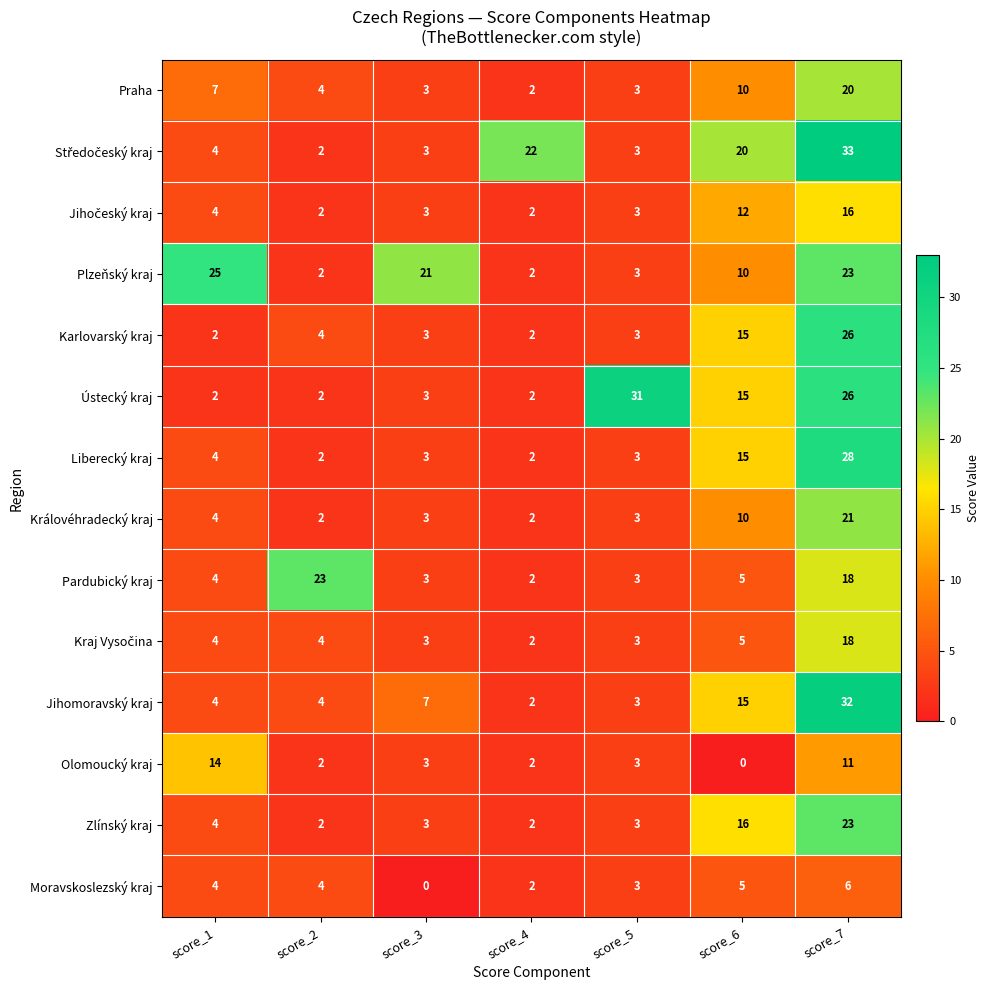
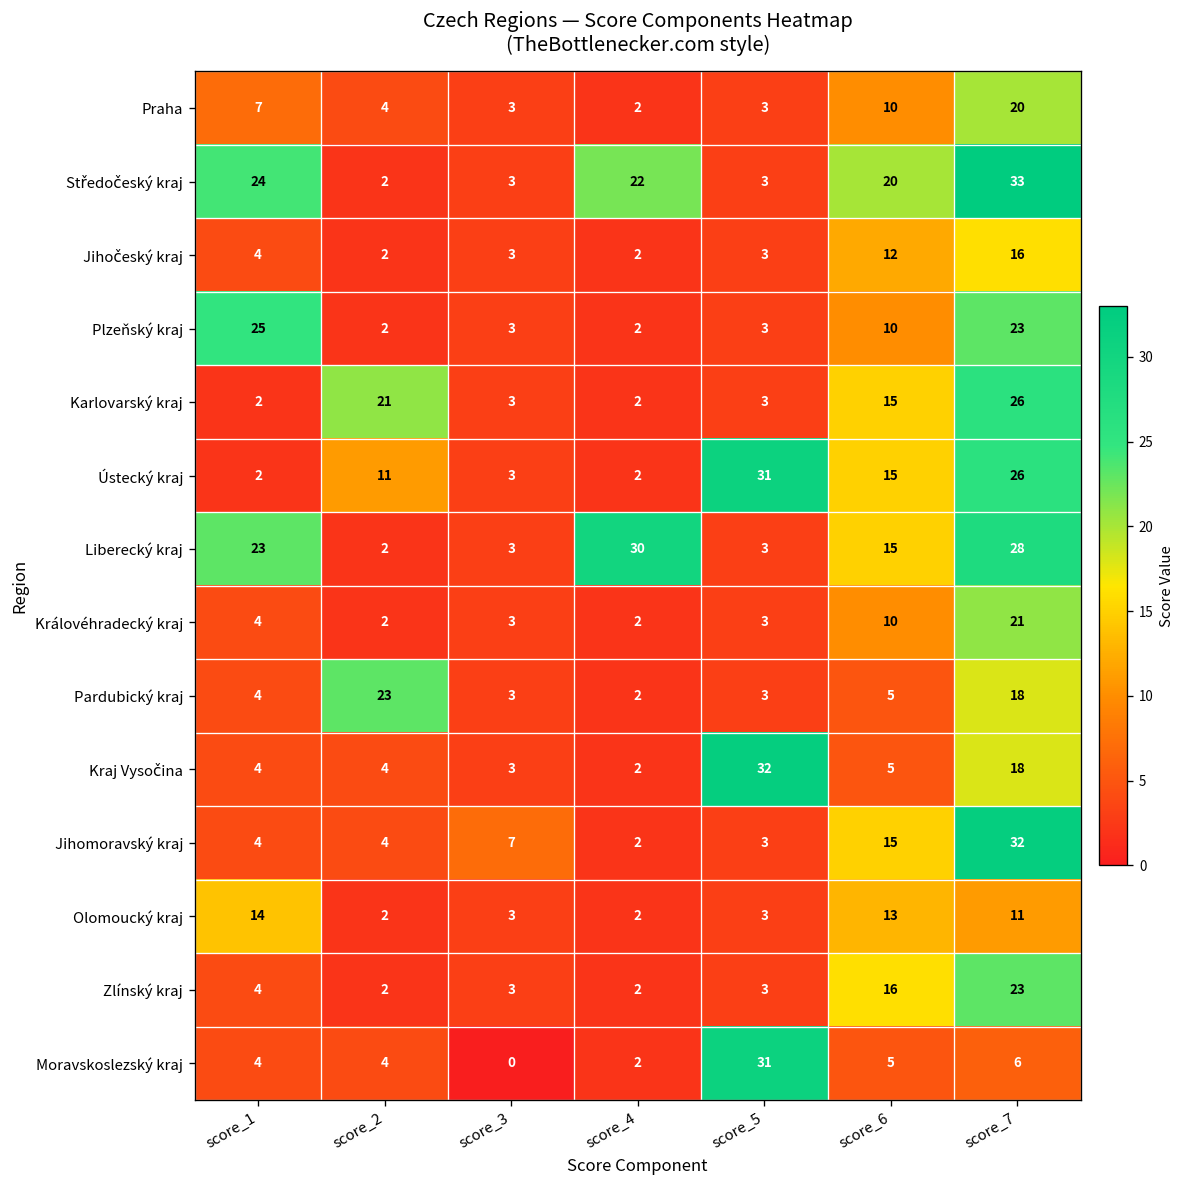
Středočeský kraj, score_1: 4 -> 24
Plzeňský kraj, score_3: 21 -> 3
Karlovarský kraj, score_2: 4 -> 21
Ústecký kraj, score_2: 2 -> 11
Liberecký kraj, score_1: 4 -> 23
Liberecký kraj, score_4: 2 -> 30
Kraj Vysočina, score_5: 3 -> 32
Olomoucký kraj, score_6: 0 -> 13
Moravskoslezský kraj, score_5: 3 -> 31
